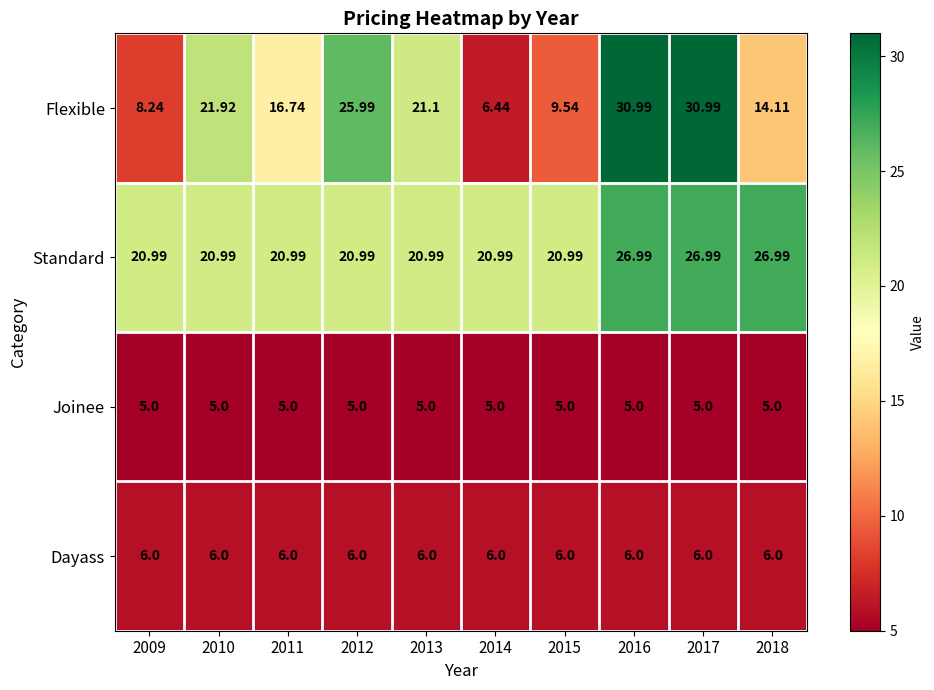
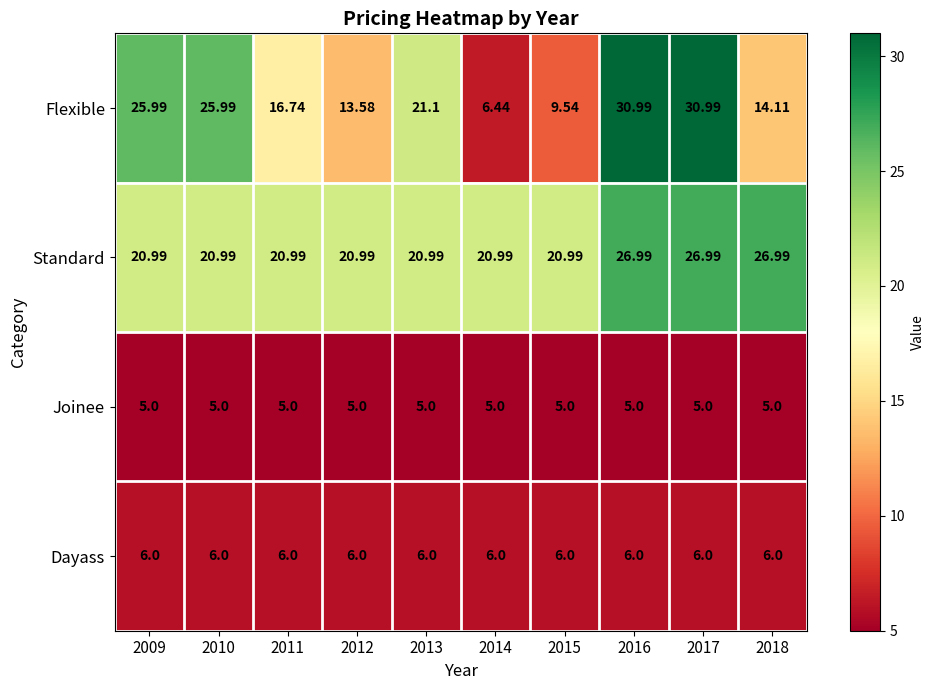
Flexible, 2009: 8.24 -> 25.99
Flexible, 2010: 21.92 -> 25.99
Flexible, 2012: 25.99 -> 13.58
